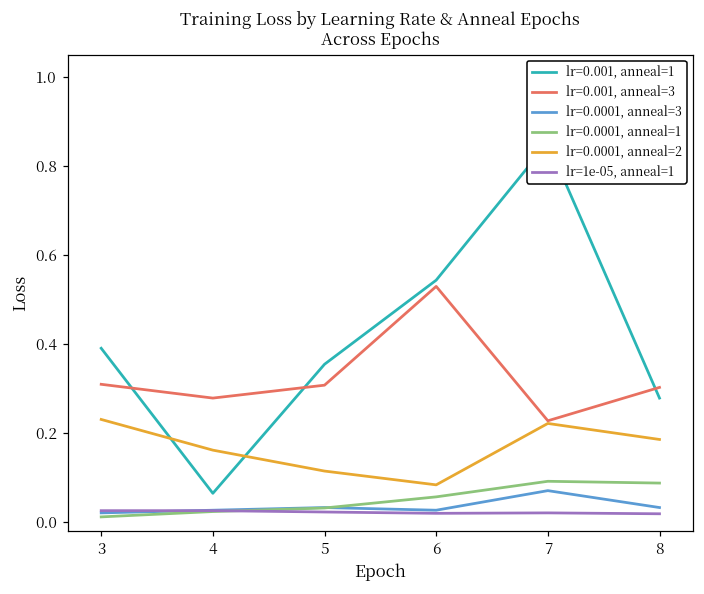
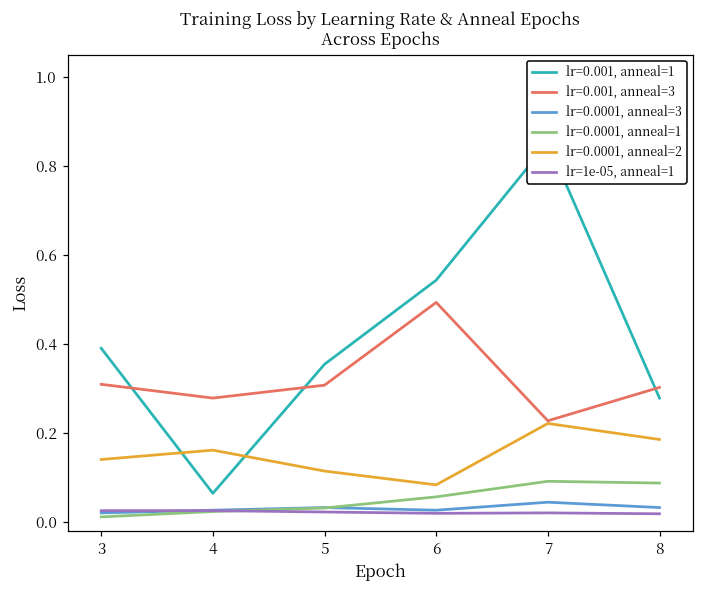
lr=0.0001, anneal=2, 3: 0.23 -> 0.14
lr=0.001, anneal=3, 6: 0.53 -> 0.49
lr=0.0001, anneal=3, 7: 0.07 -> 0.04
